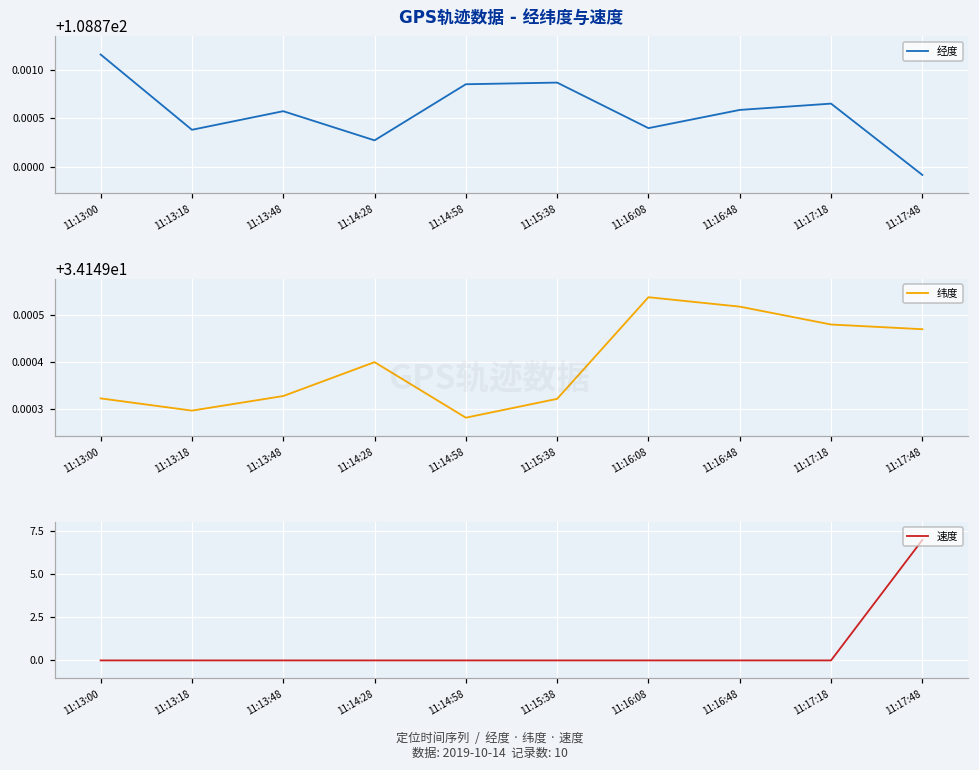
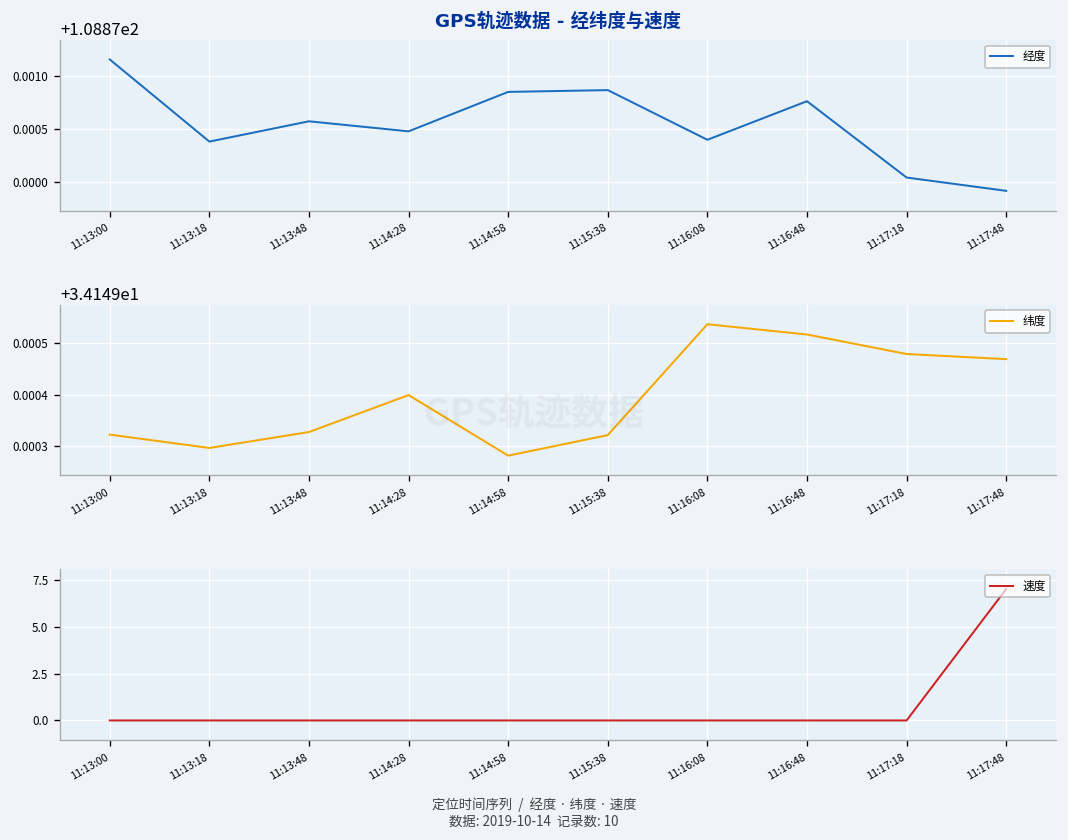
GPS轨迹数据 - 经纬度与速度, 11:14:28: 108.8703 -> 108.8705
GPS轨迹数据 - 经纬度与速度, 11:16:48: 108.8706 -> 108.8708
GPS轨迹数据 - 经纬度与速度, 11:17:18: 108.8707 -> 108.8700
